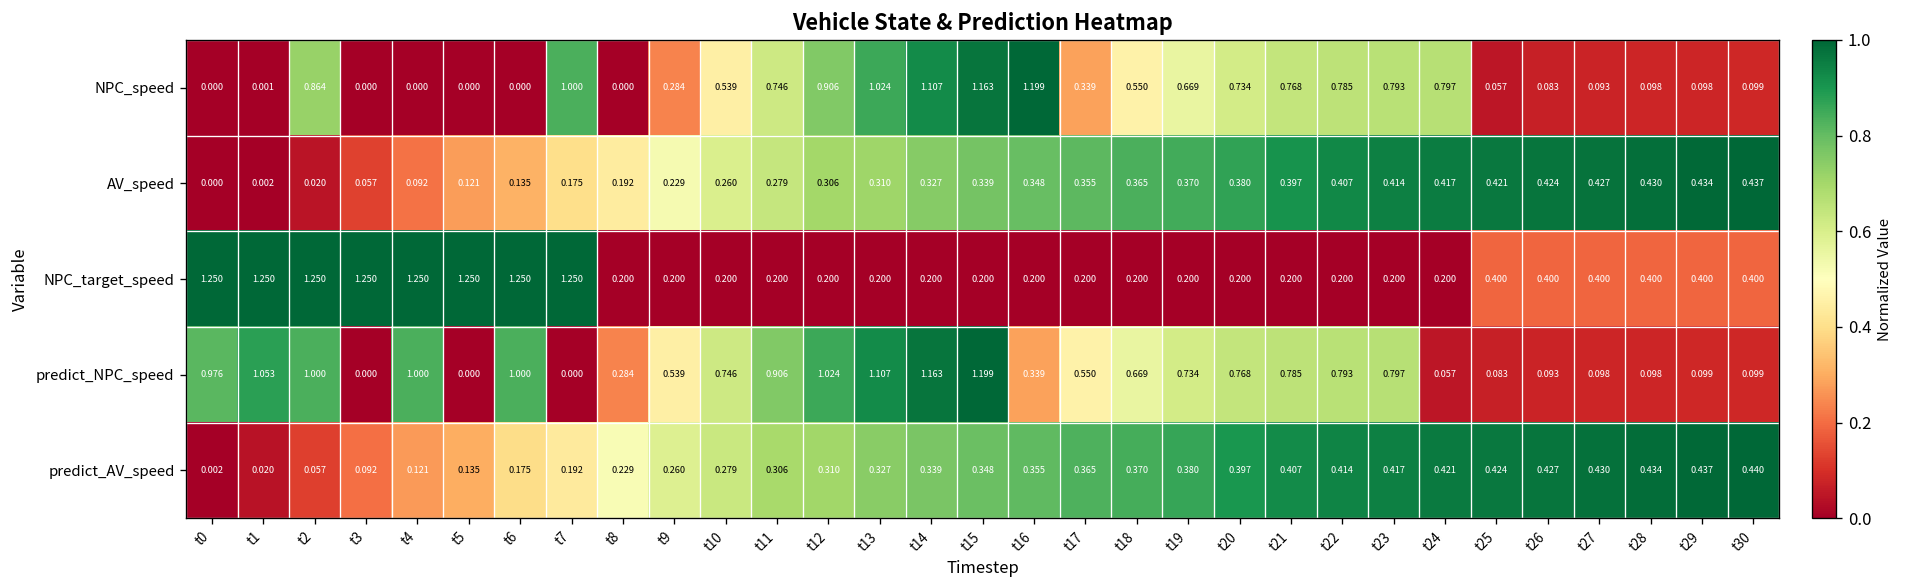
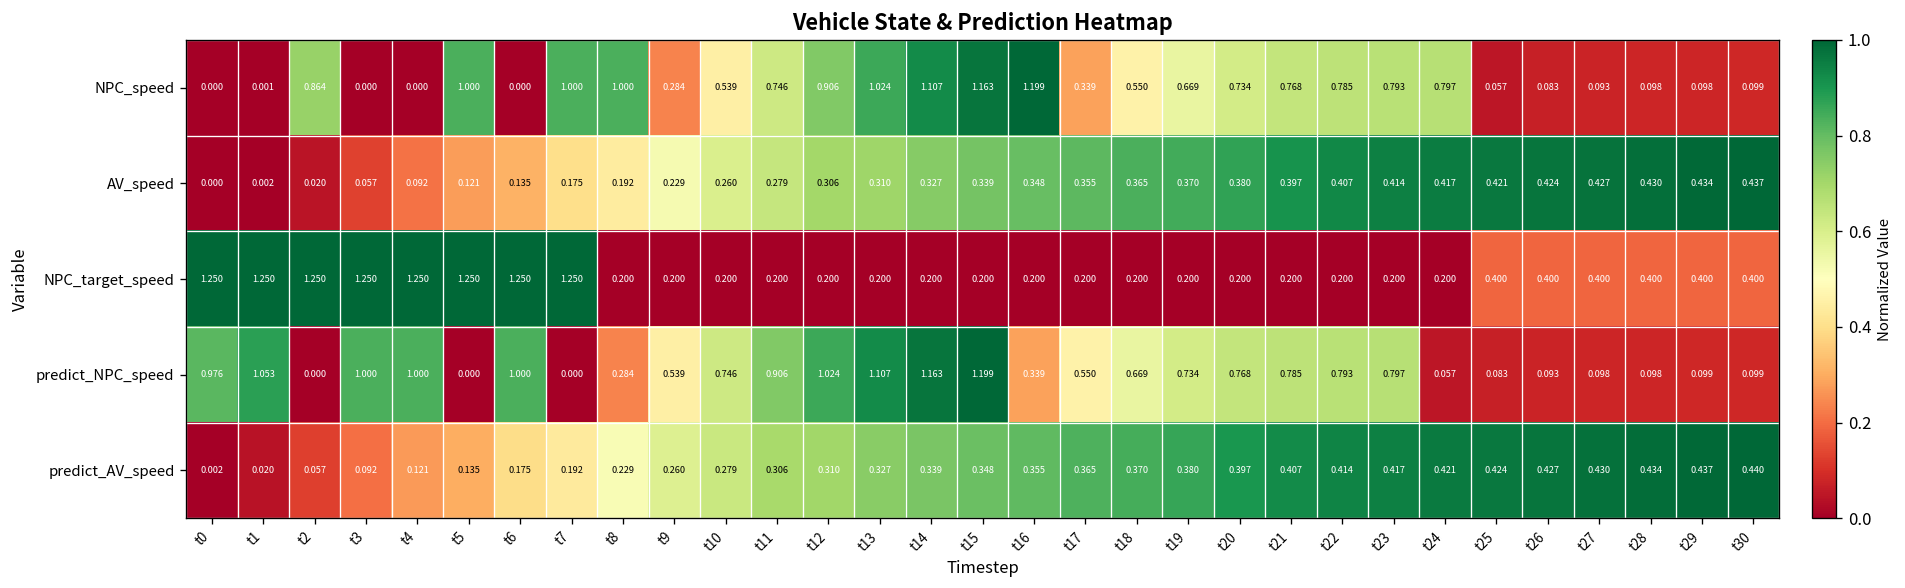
NPC_speed, t5: 0.000 -> 1.000
NPC_speed, t8: 0.000 -> 1.000
predict_NPC_speed, t2: 1.000 -> 0.000
predict_NPC_speed, t3: 0.000 -> 1.000
